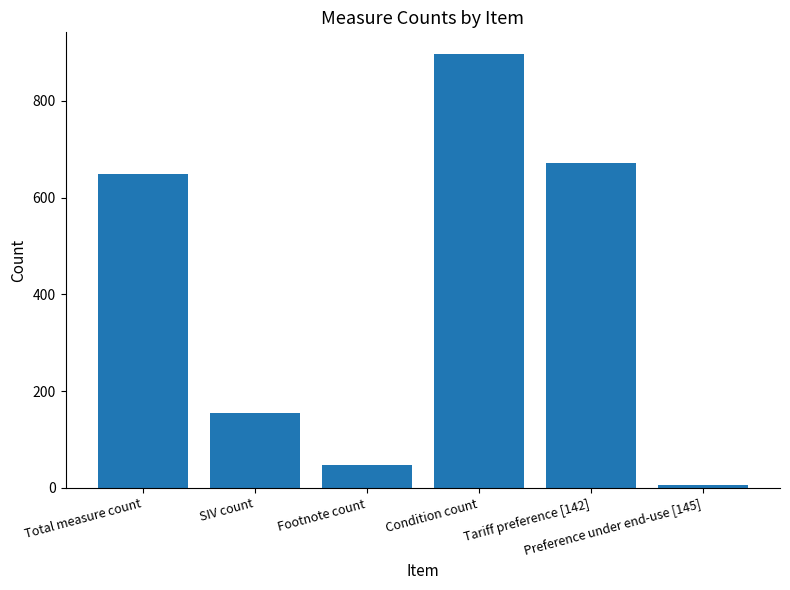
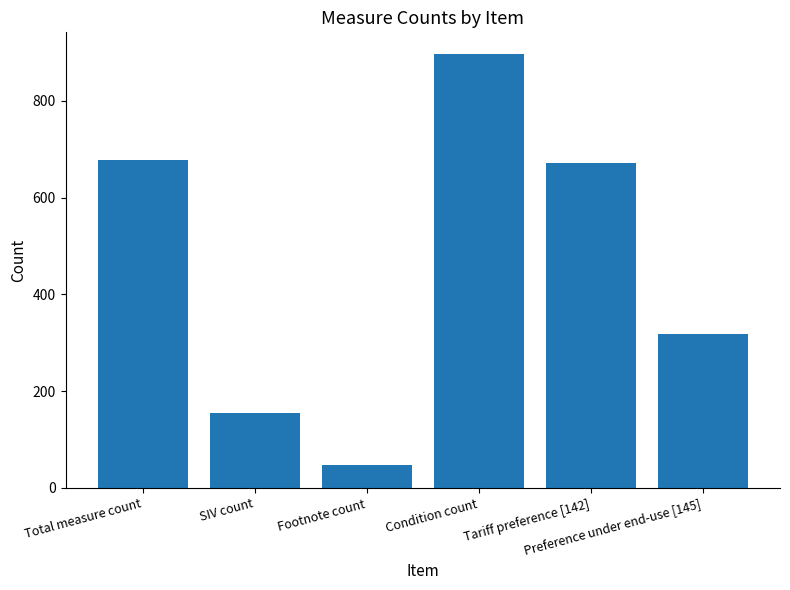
Total measure count: 650 -> 680
Preference under end-use [145]: 10 -> 320
